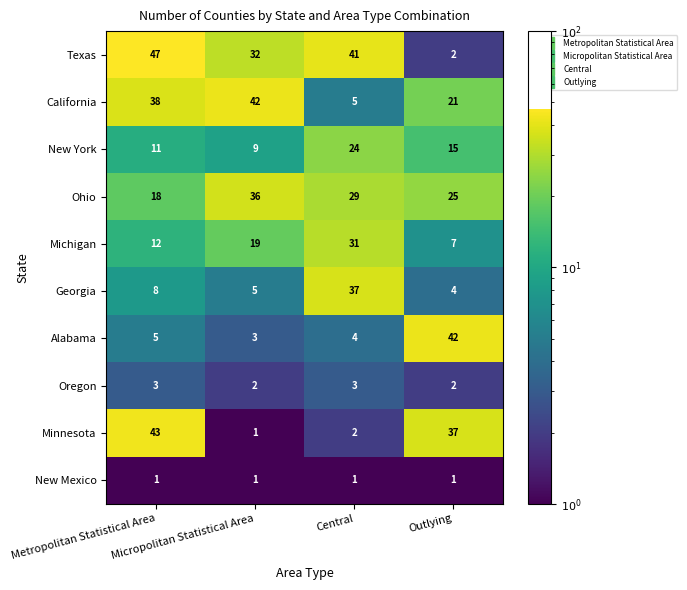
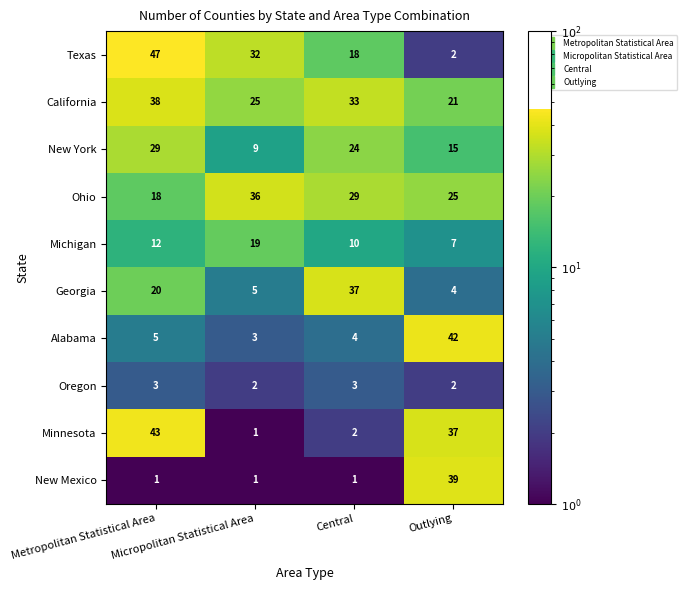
Texas, Central: 41 -> 18
California, Micropolitan Statistical Area: 42 -> 25
California, Central: 5 -> 33
New York, Metropolitan Statistical Area: 11 -> 29
Michigan, Central: 31 -> 10
Georgia, Metropolitan Statistical Area: 8 -> 20
New Mexico, Outlying: 1 -> 39
